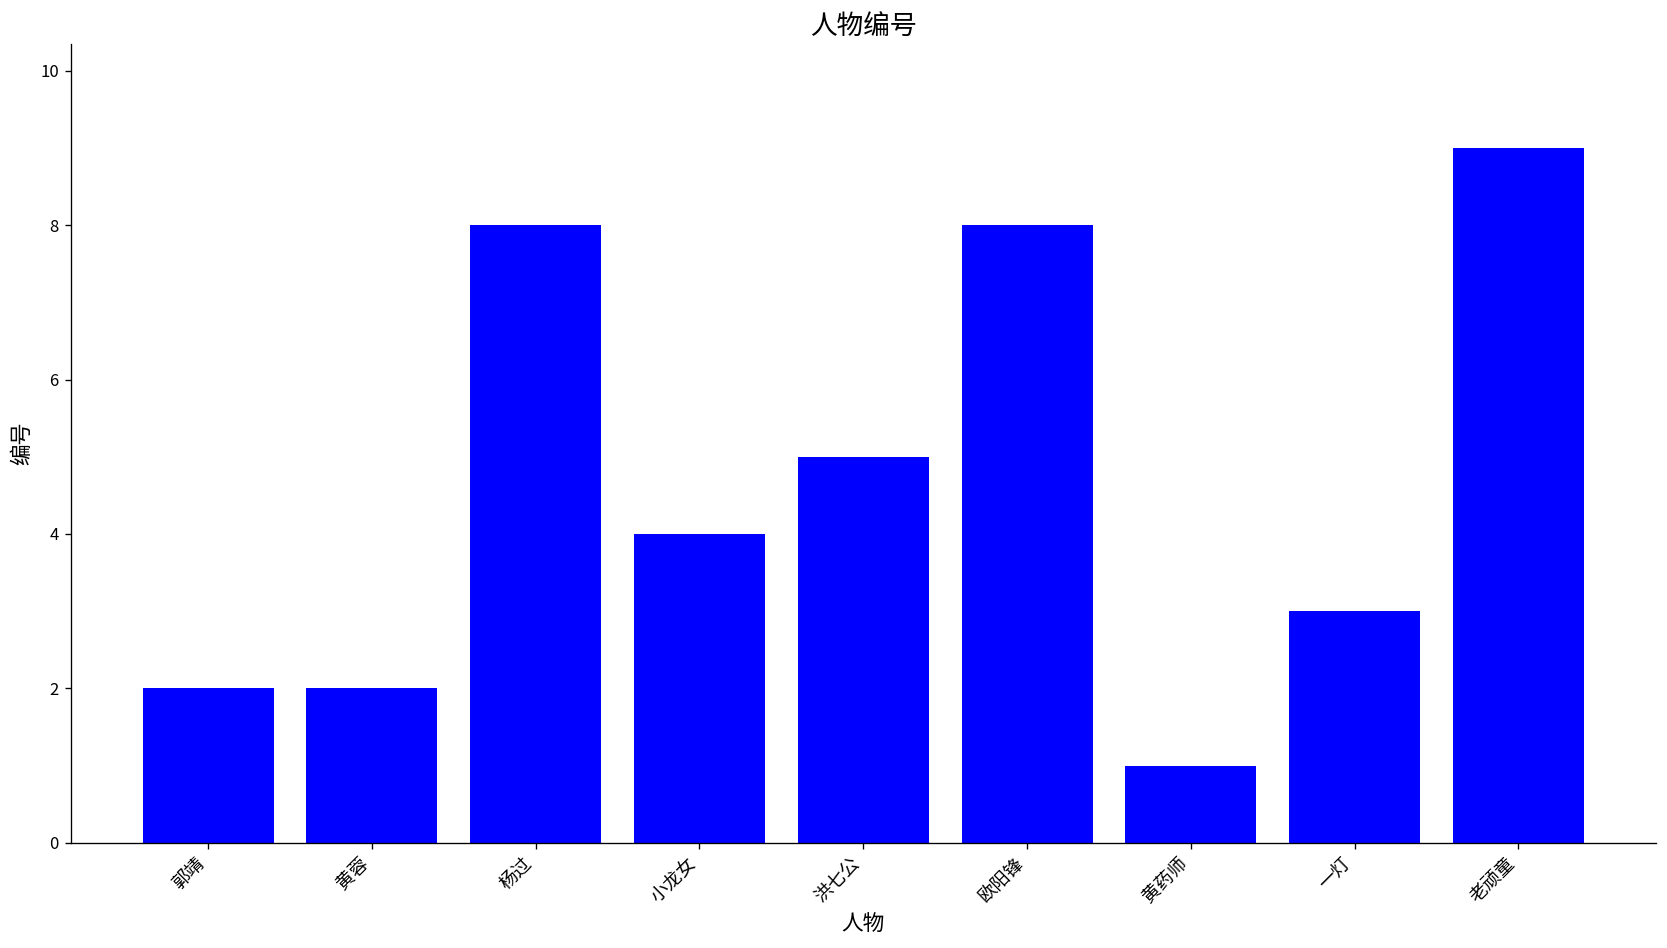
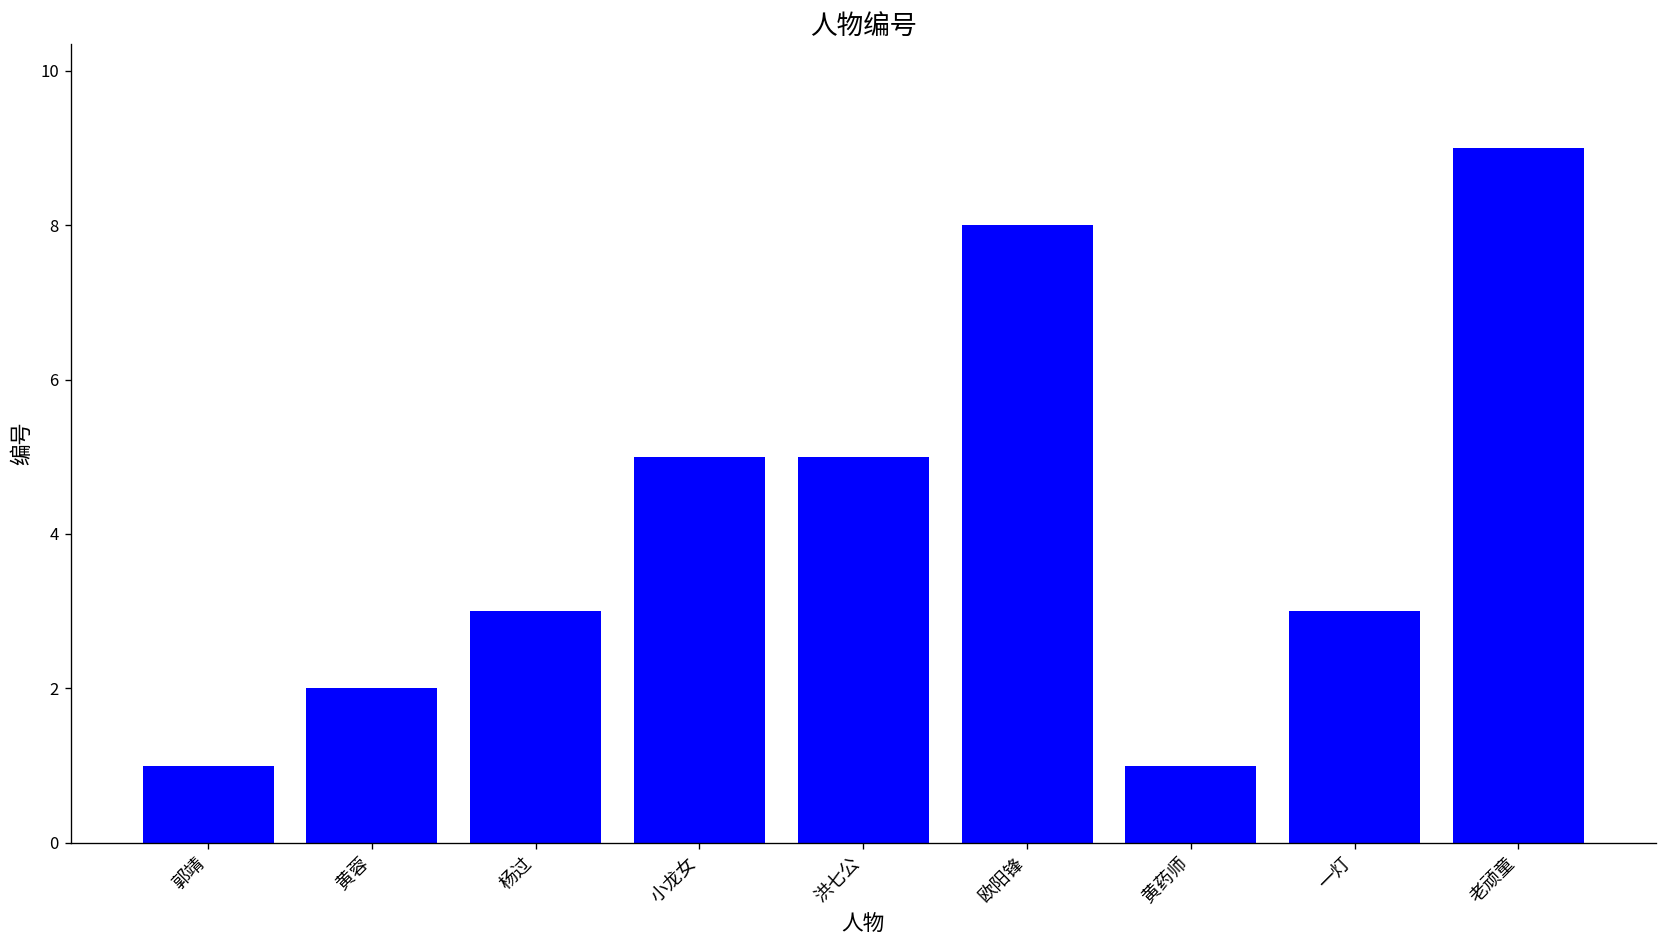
郭靖: 2 -> 1
杨过: 8 -> 3
小龙女: 4 -> 5
